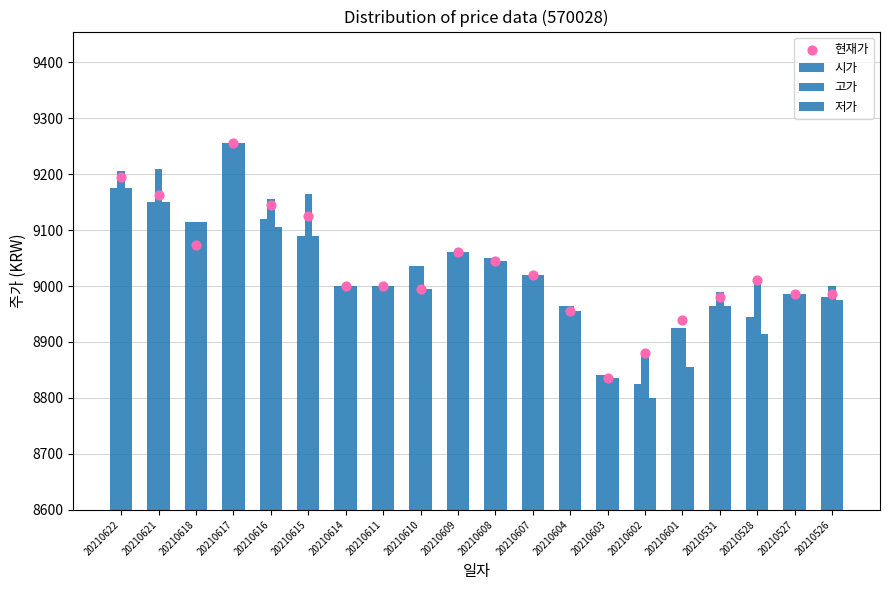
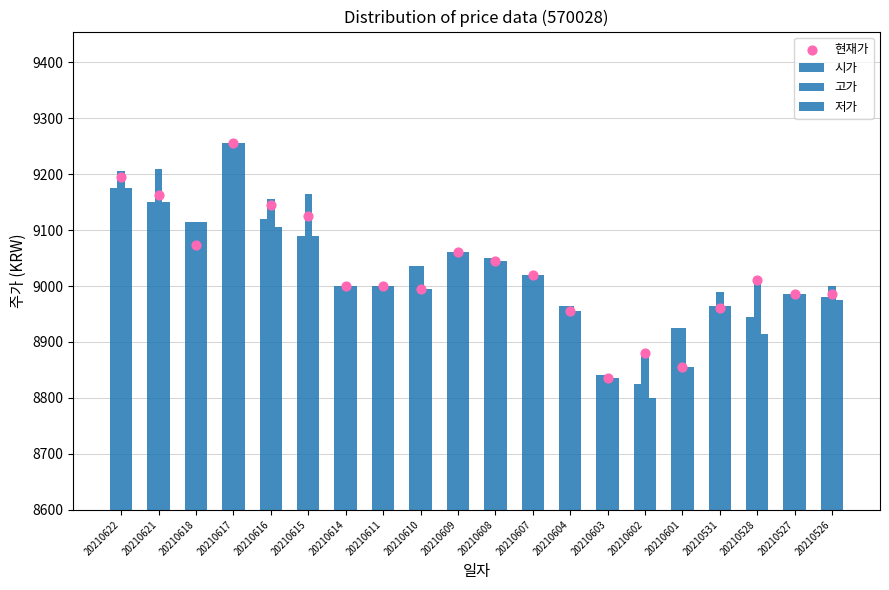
현재가, 20210601: 8940 -> 8860
현재가, 20210531: 8980 -> 8960
